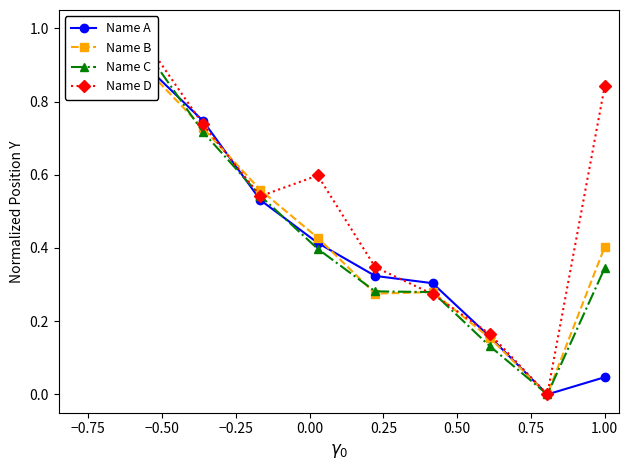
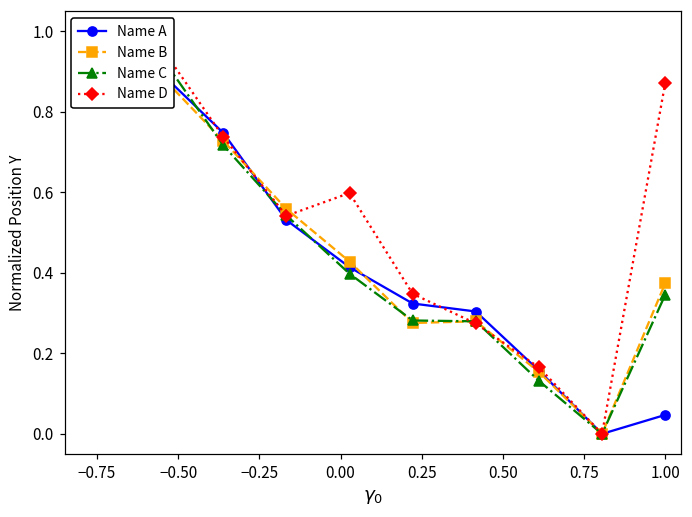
Name B, 1.00: 0.40 -> 0.37
Name D, 1.00: 0.84 -> 0.87
